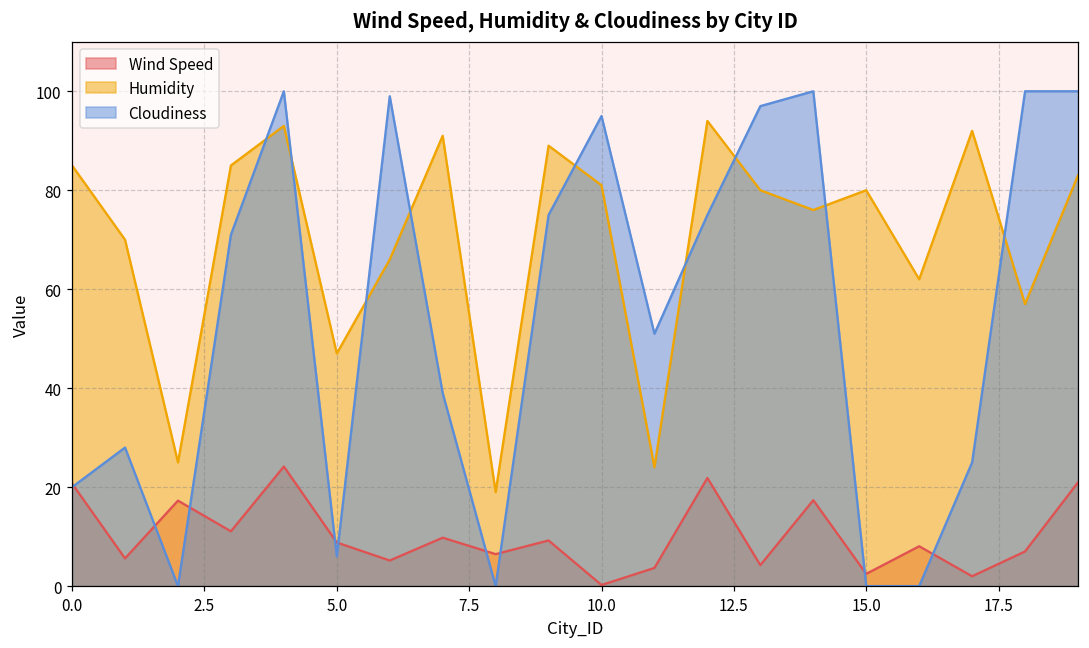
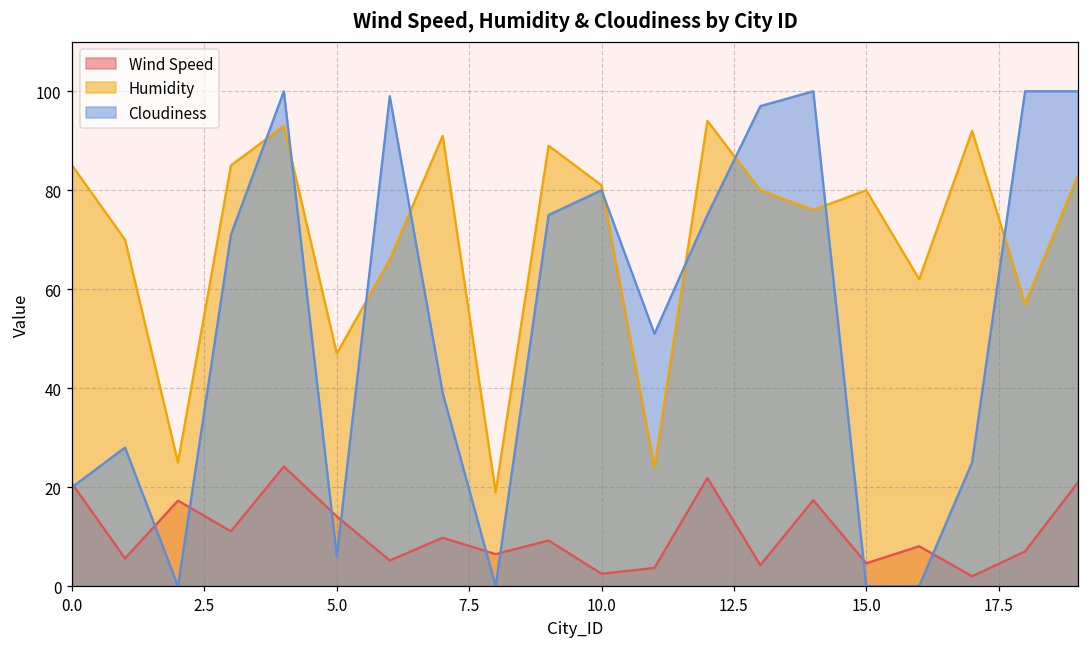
Wind Speed, 5.0: 9 -> 14
Wind Speed, 10.0: 0 -> 3
Cloudiness, 10.0: 95 -> 80
Wind Speed, 15.0: 2 -> 5
